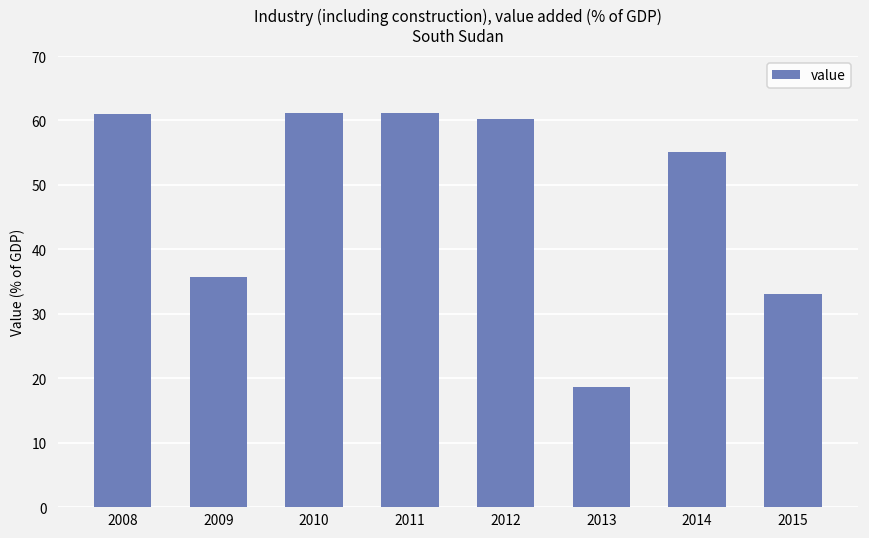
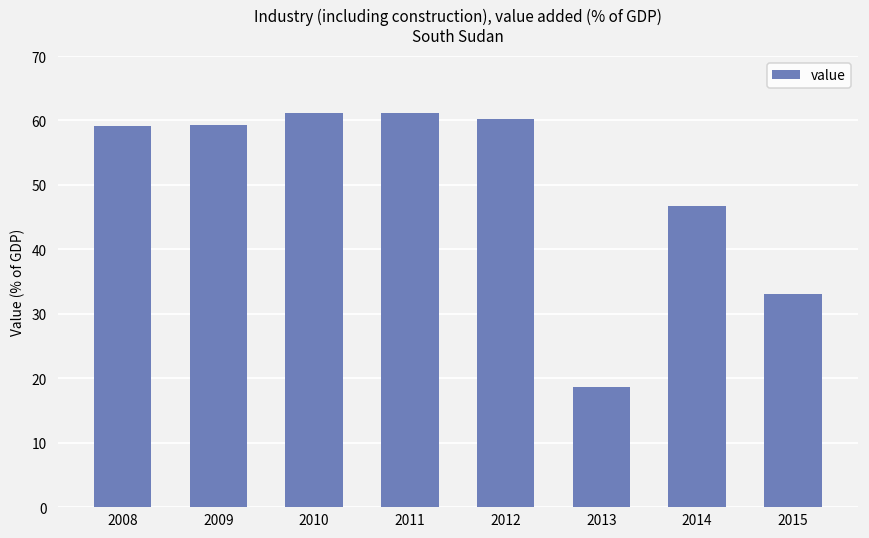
2008: 61 -> 59
2009: 36 -> 59
2014: 55 -> 47
